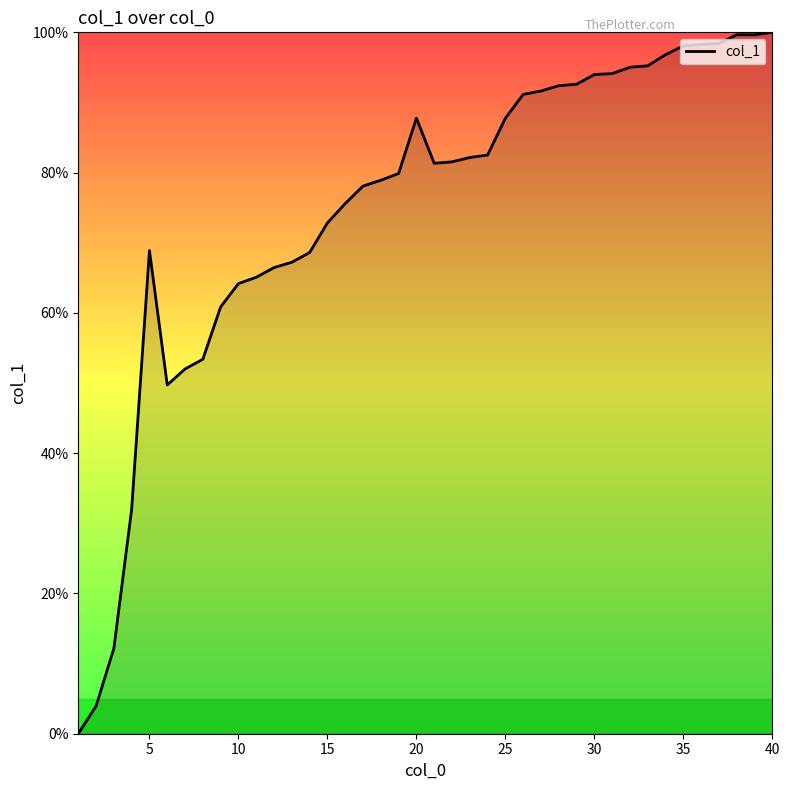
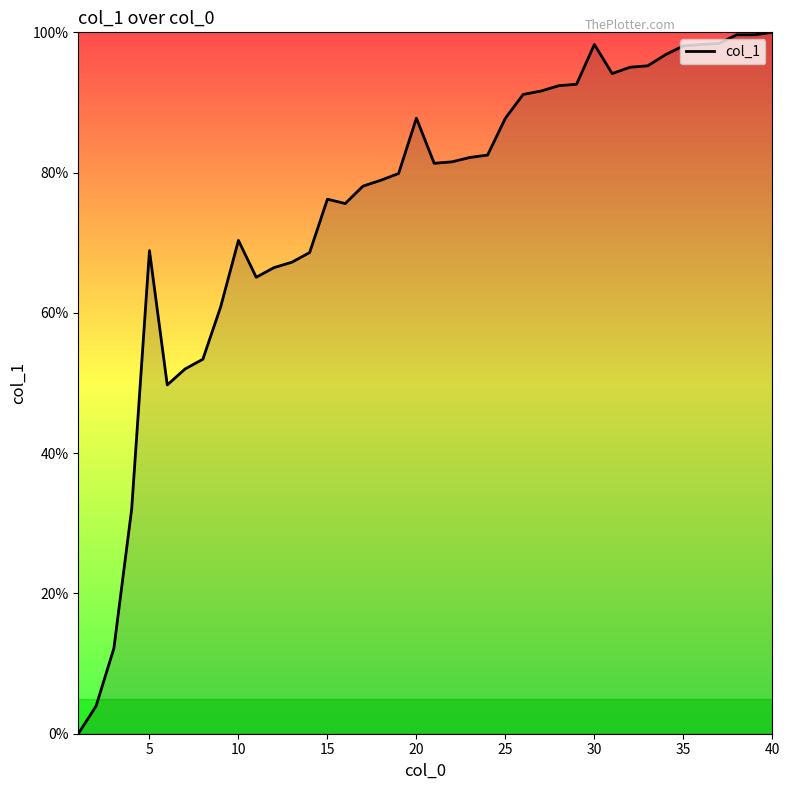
10: 64% -> 70%
15: 73% -> 76%
30: 94% -> 98%
